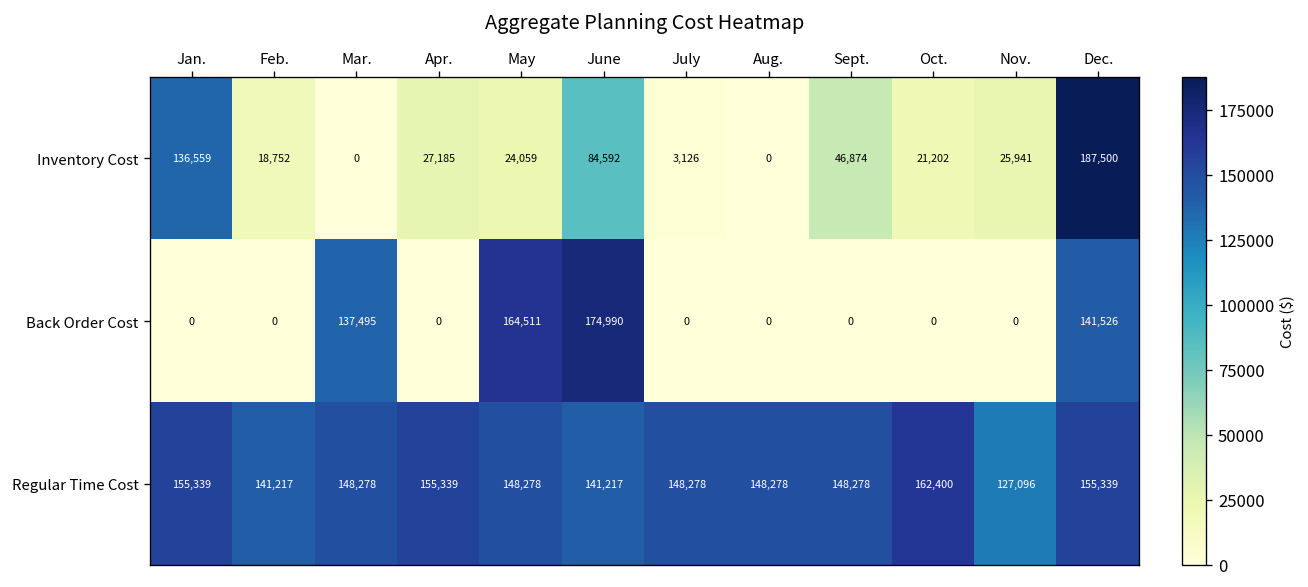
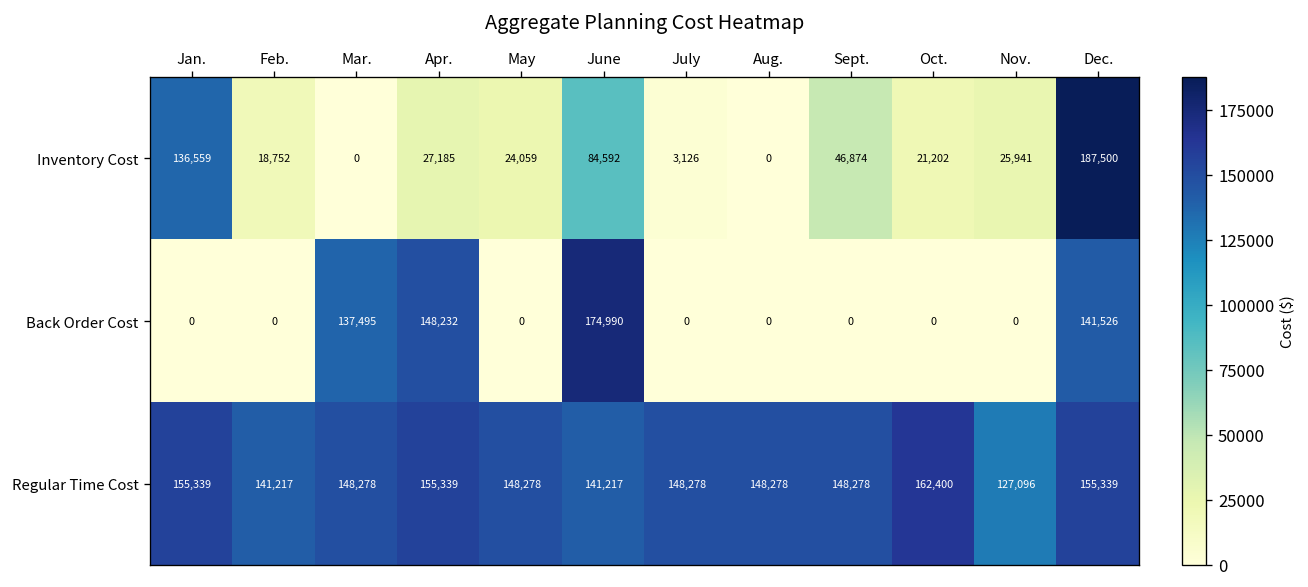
Back Order Cost, Apr.: 0 -> 148,232
Back Order Cost, May: 164,511 -> 0
